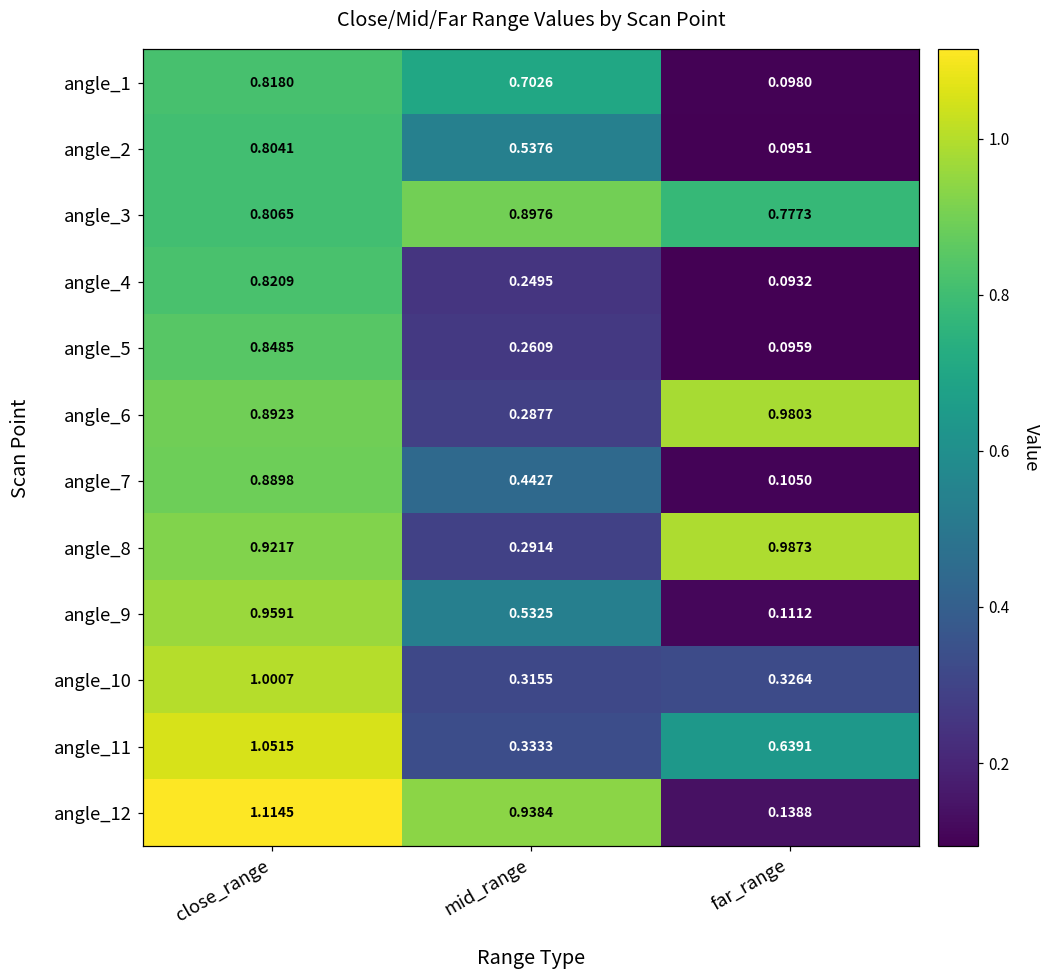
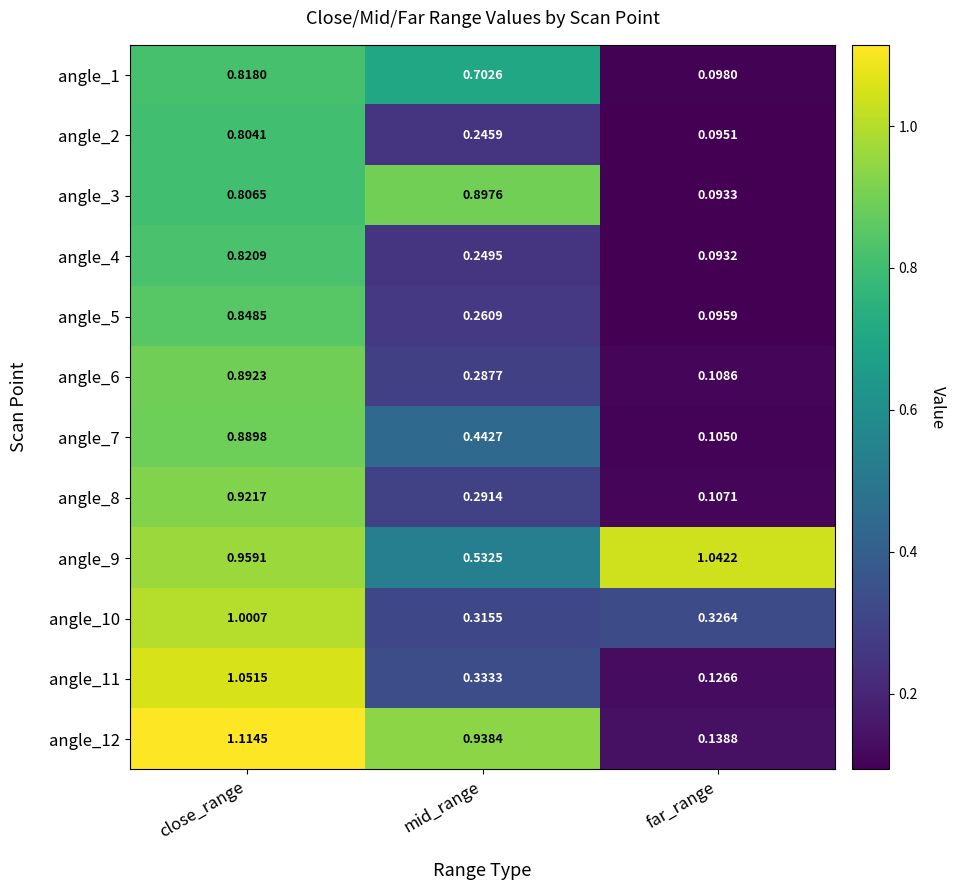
angle_2, mid_range: 0.5376 -> 0.2459
angle_3, far_range: 0.7773 -> 0.0933
angle_6, far_range: 0.9803 -> 0.1086
angle_8, far_range: 0.9873 -> 0.1071
angle_9, far_range: 0.1112 -> 1.0422
angle_11, far_range: 0.6391 -> 0.1266
